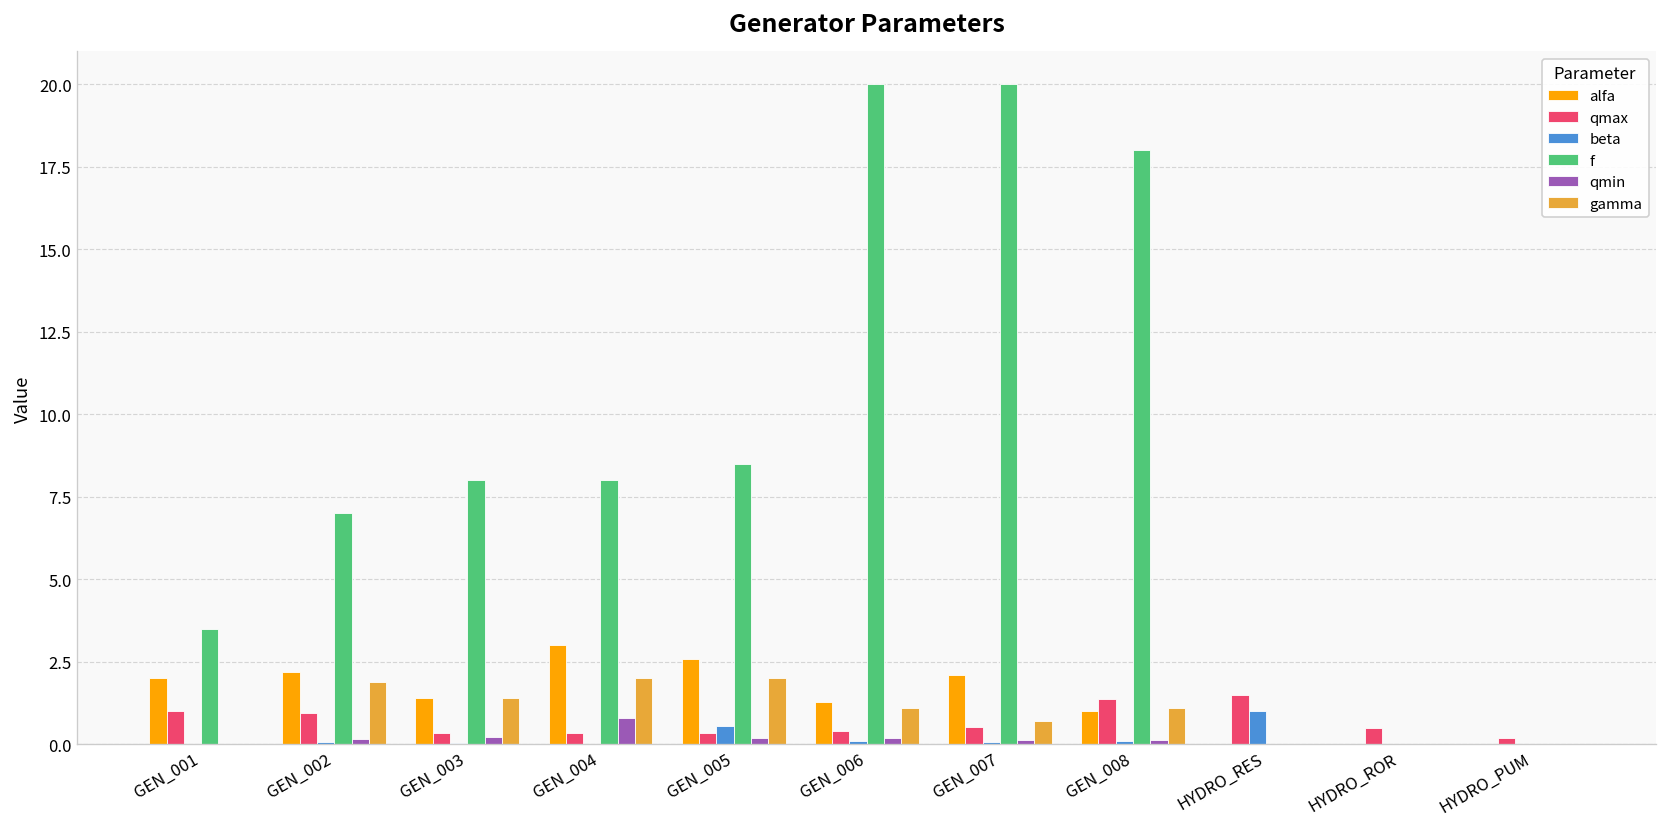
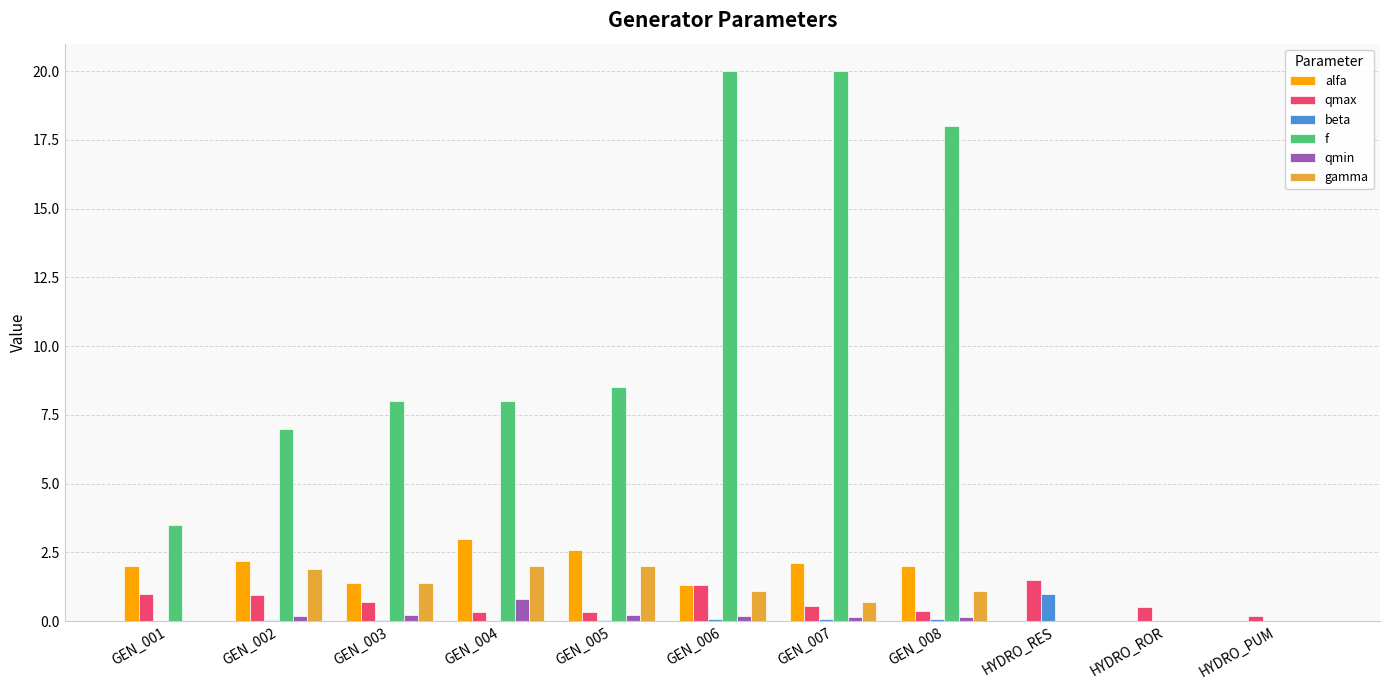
qmax, GEN_003: 0.4 -> 0.7
beta, GEN_005: 0.6 -> 0.0
qmax, GEN_006: 0.4 -> 1.3
alfa, GEN_008: 1 -> 2
qmax, GEN_008: 1.4 -> 0.4
